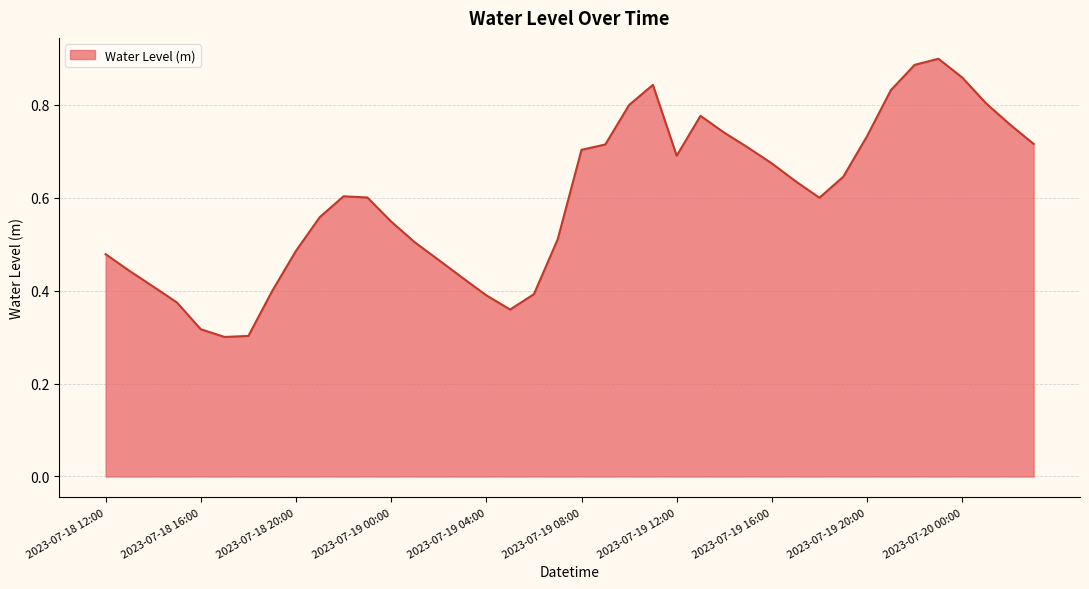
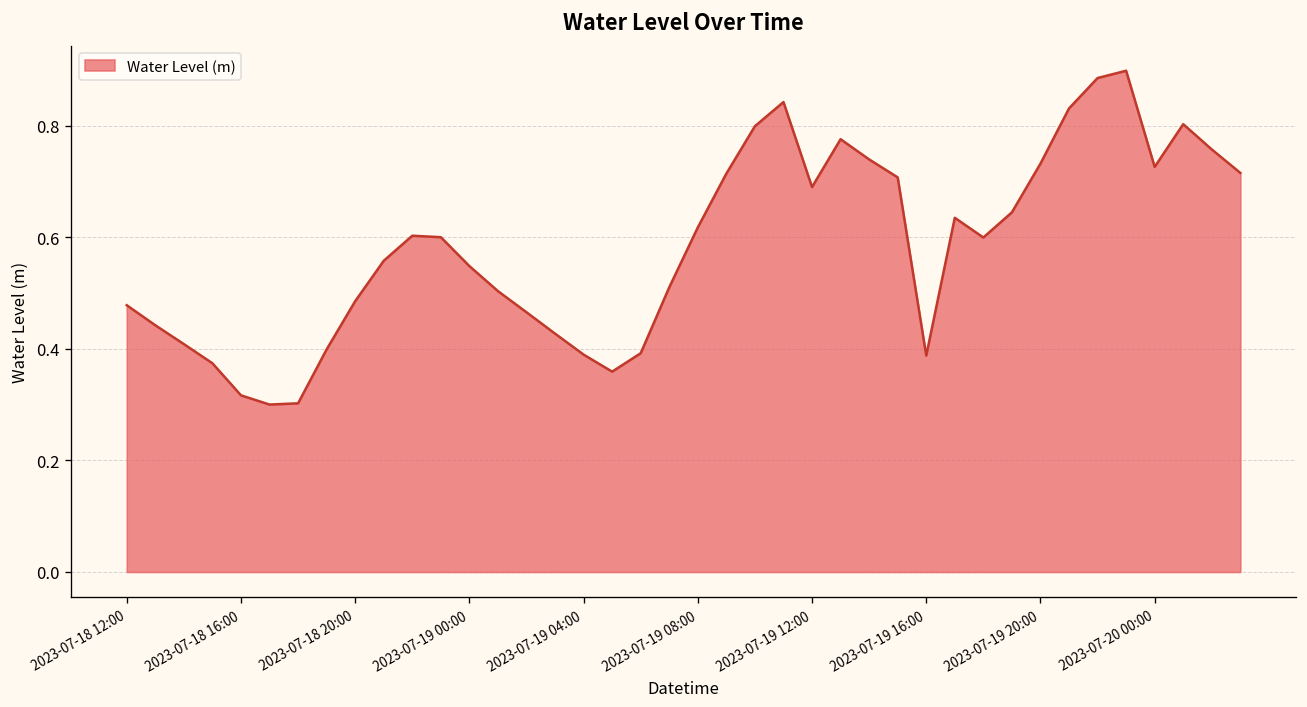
2023-07-19 08:00: 0.70 -> 0.62
2023-07-19 16:00: 0.67 -> 0.39
2023-07-20 00:00: 0.86 -> 0.73
